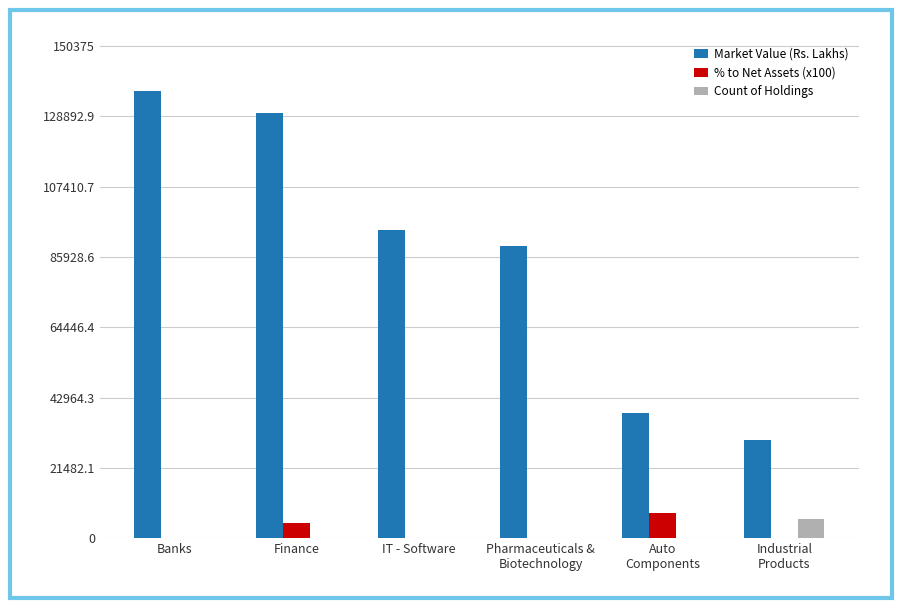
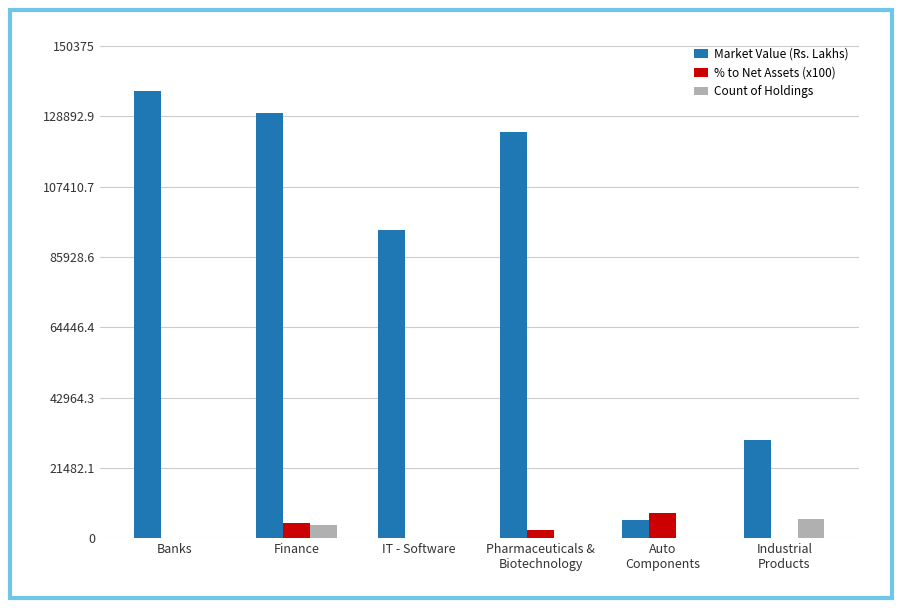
Count of Holdings, Finance: 0 -> 4000
Market Value (Rs. Lakhs), Pharmaceuticals & Biotechnology: 89000 -> 124000
% to Net Assets (x100), Pharmaceuticals & Biotechnology: 0 -> 2000
Market Value (Rs. Lakhs), Auto Components: 38000 -> 6000
